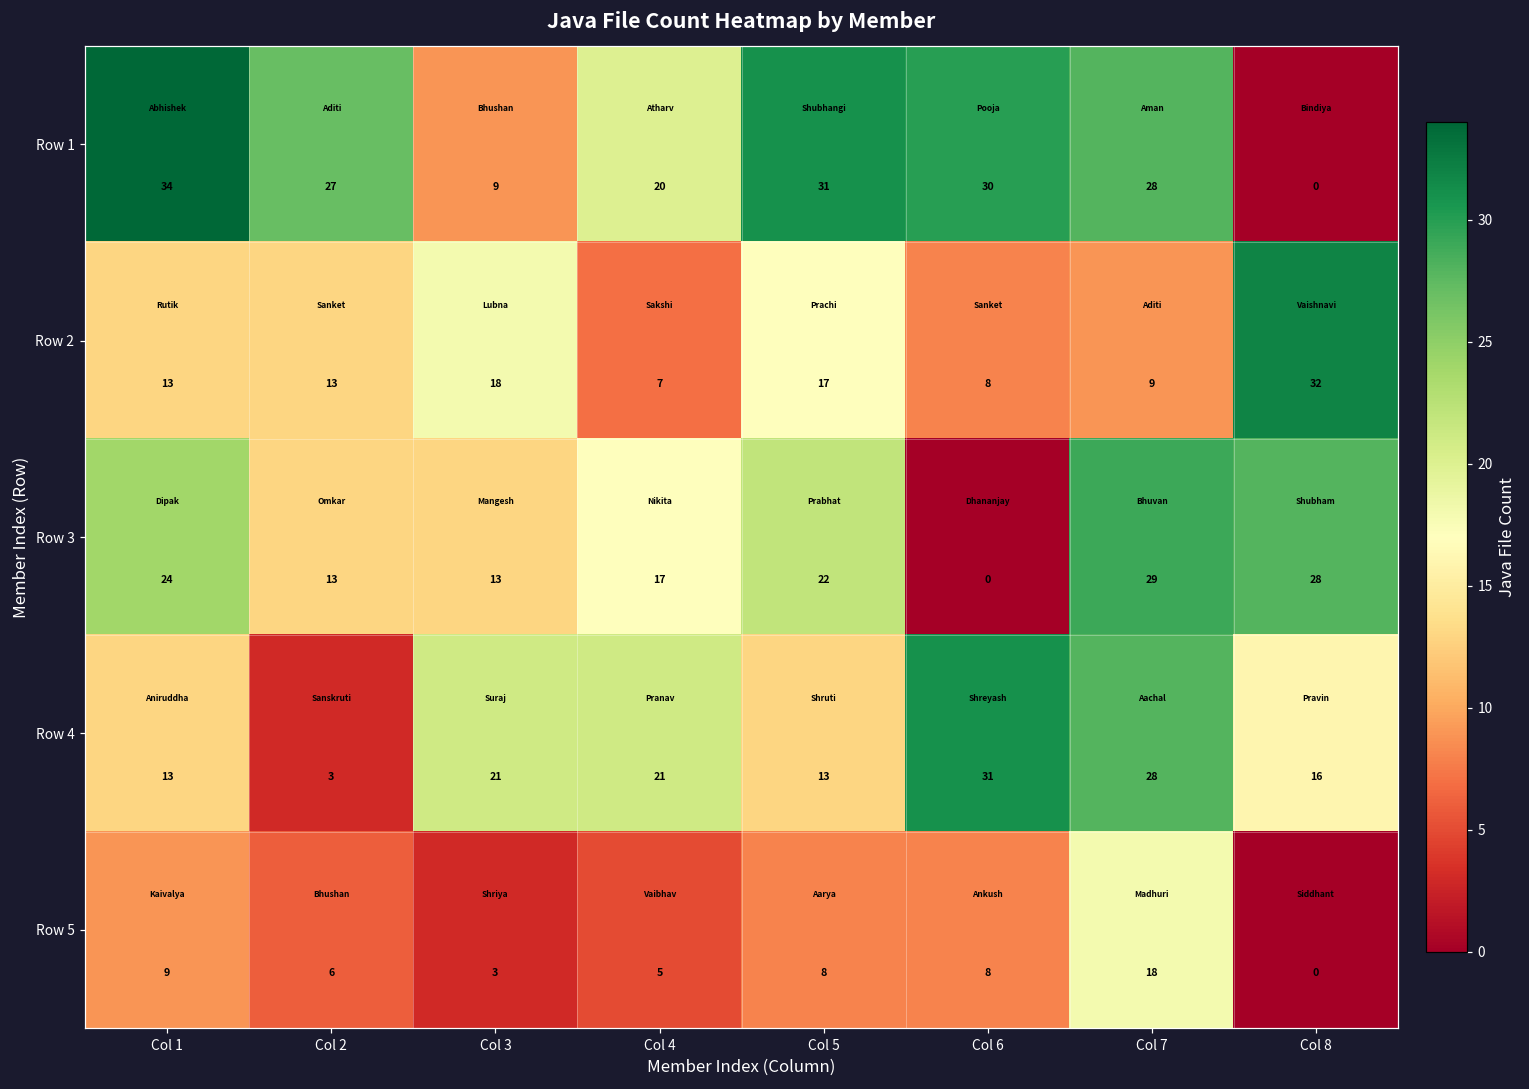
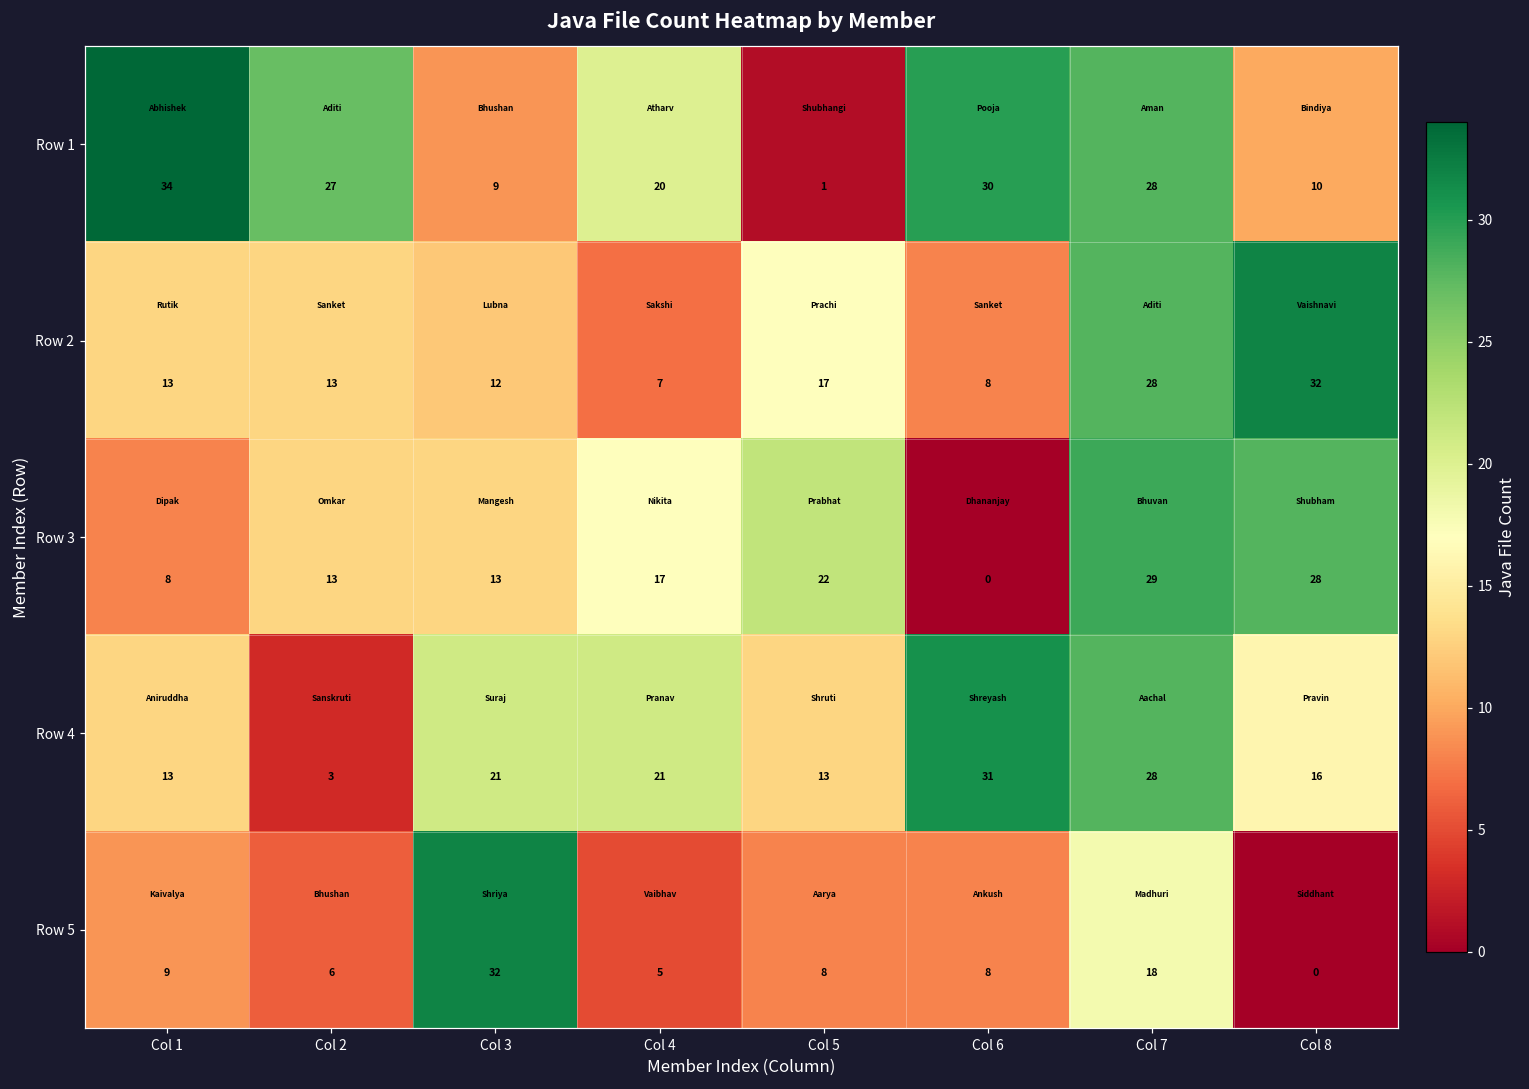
Row 1, Col 5: 31 -> 1
Row 1, Col 8: 0 -> 10
Row 2, Col 3: 18 -> 12
Row 2, Col 7: 9 -> 28
Row 3, Col 1: 24 -> 8
Row 5, Col 3: 3 -> 32
